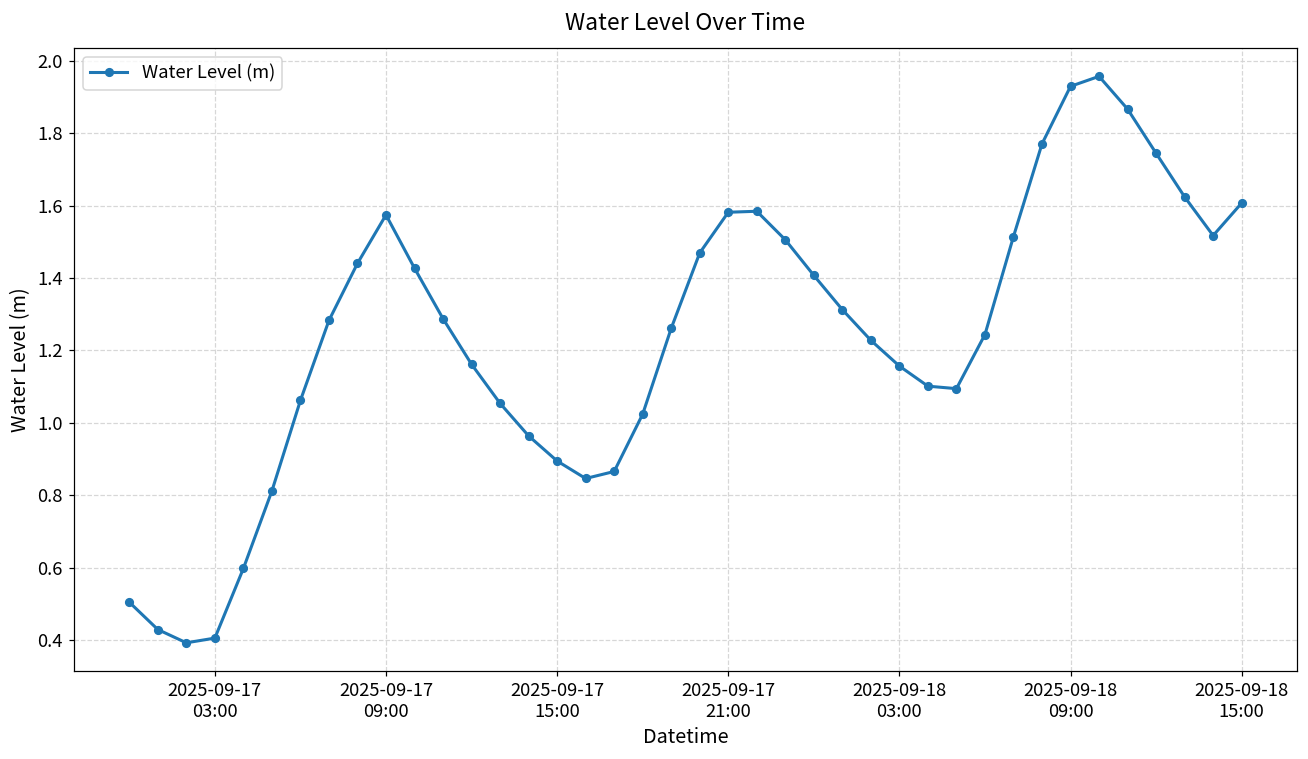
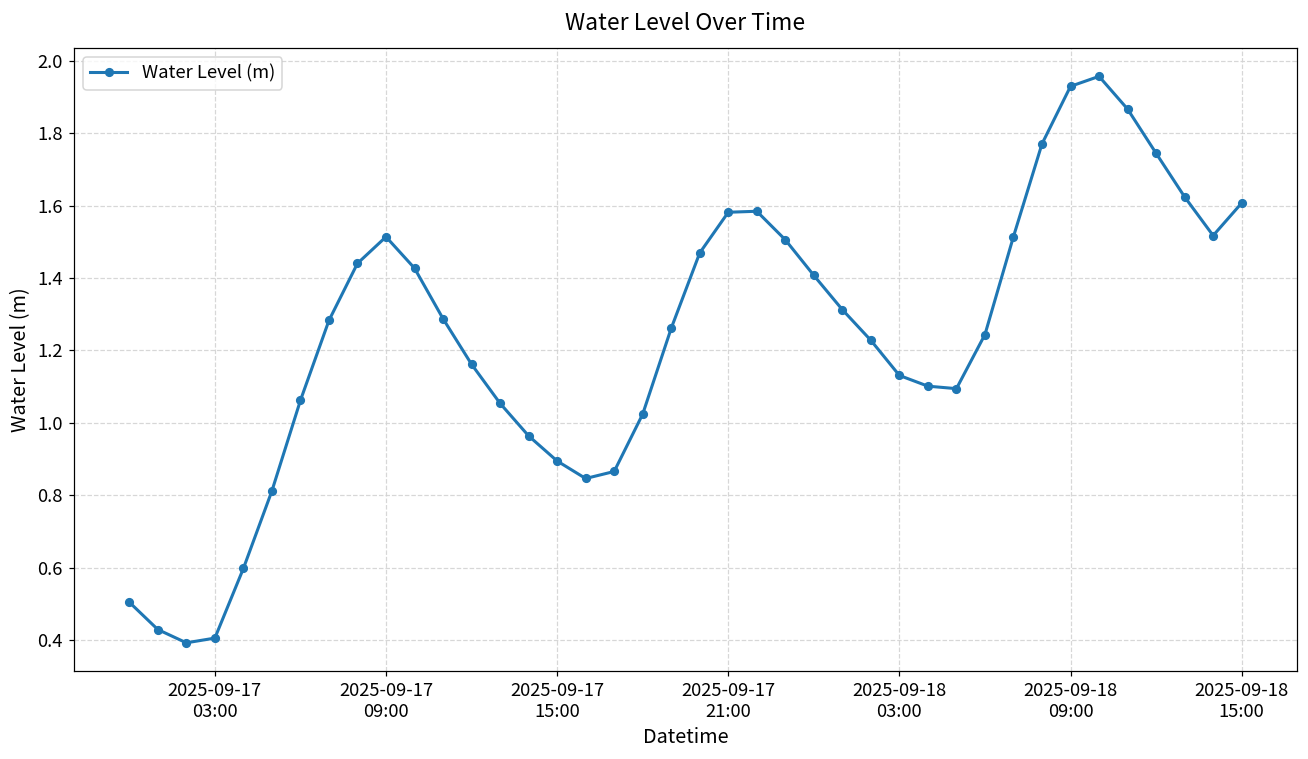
2025-09-17 09:00: 1.57 -> 1.51
2025-09-18 03:00: 1.16 -> 1.13
